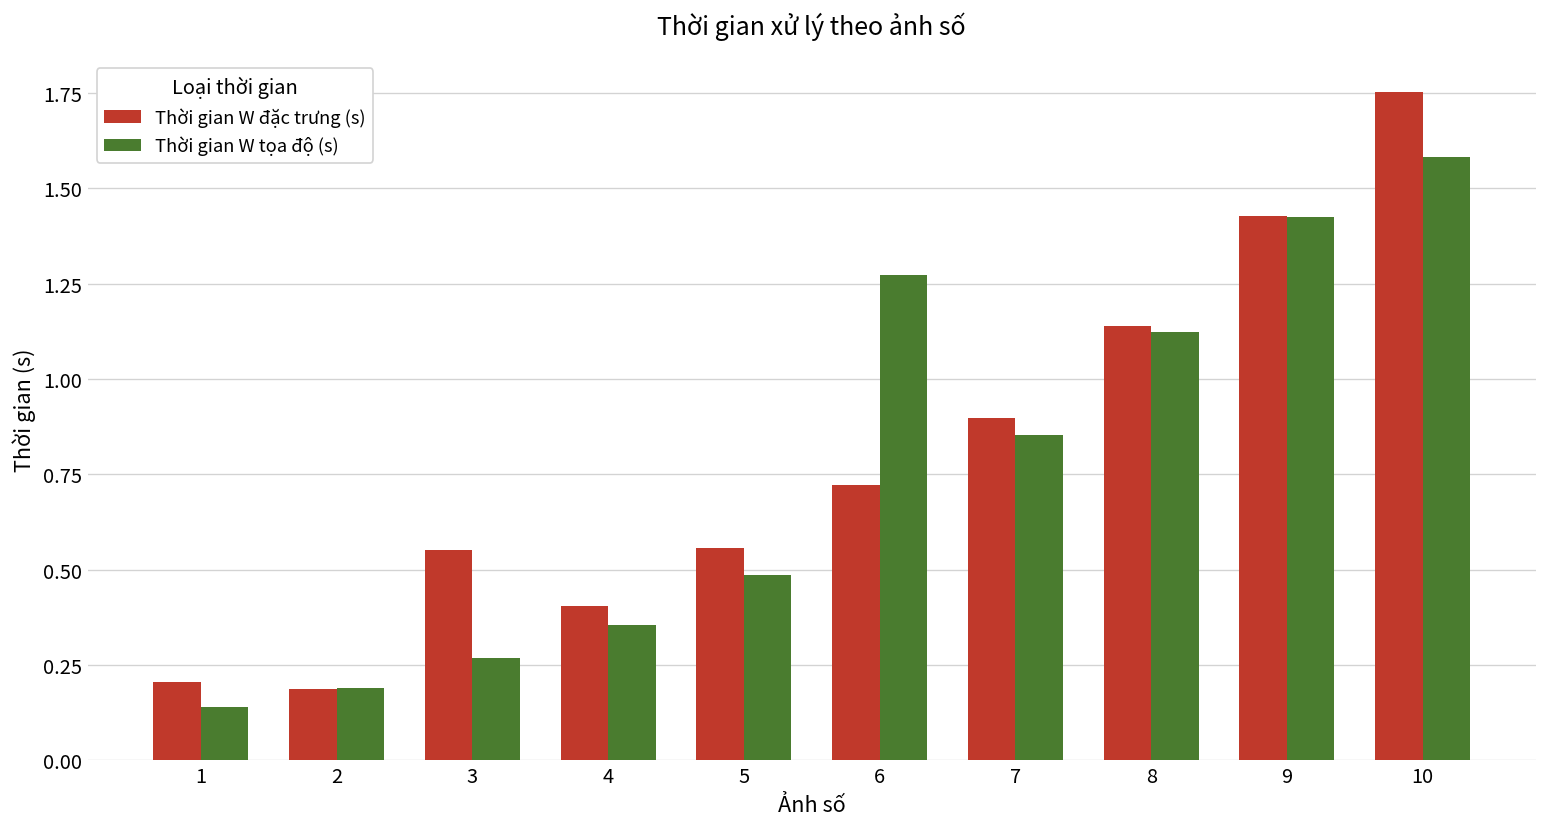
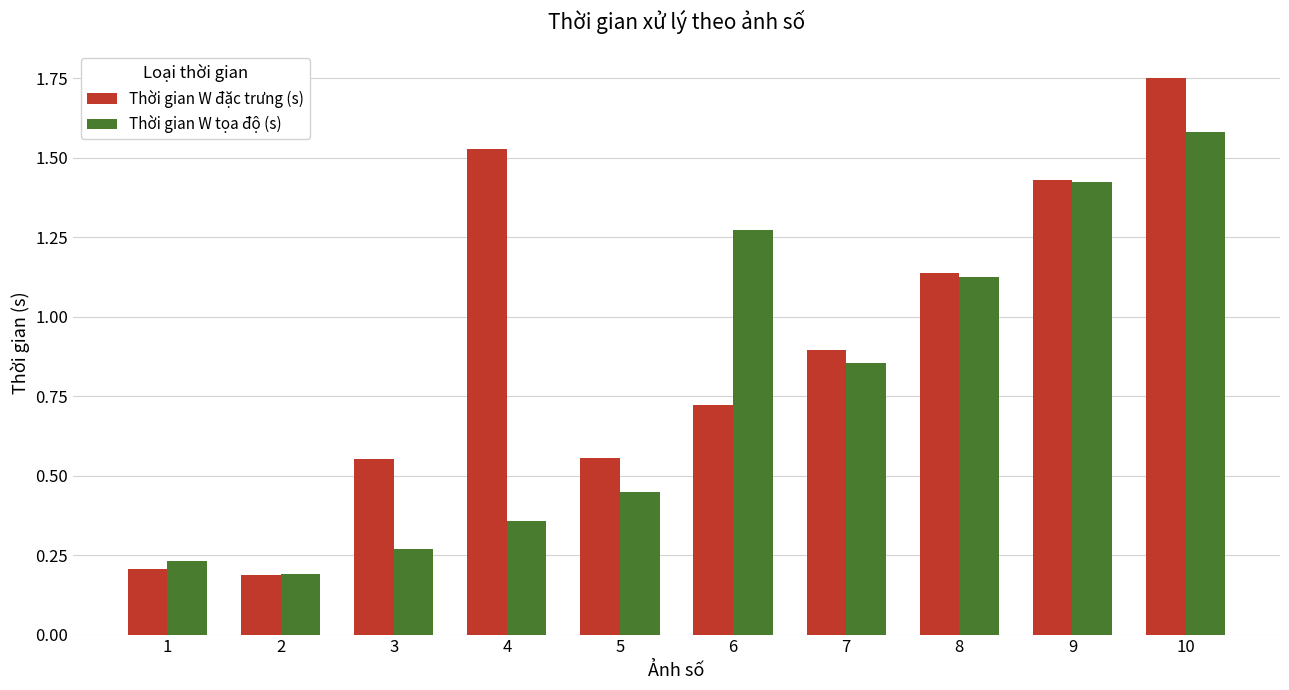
Thời gian W tọa độ (s), 1: 0.14 -> 0.23
Thời gian W đặc trưng (s), 4: 0.41 -> 1.53
Thời gian W tọa độ (s), 5: 0.49 -> 0.45
